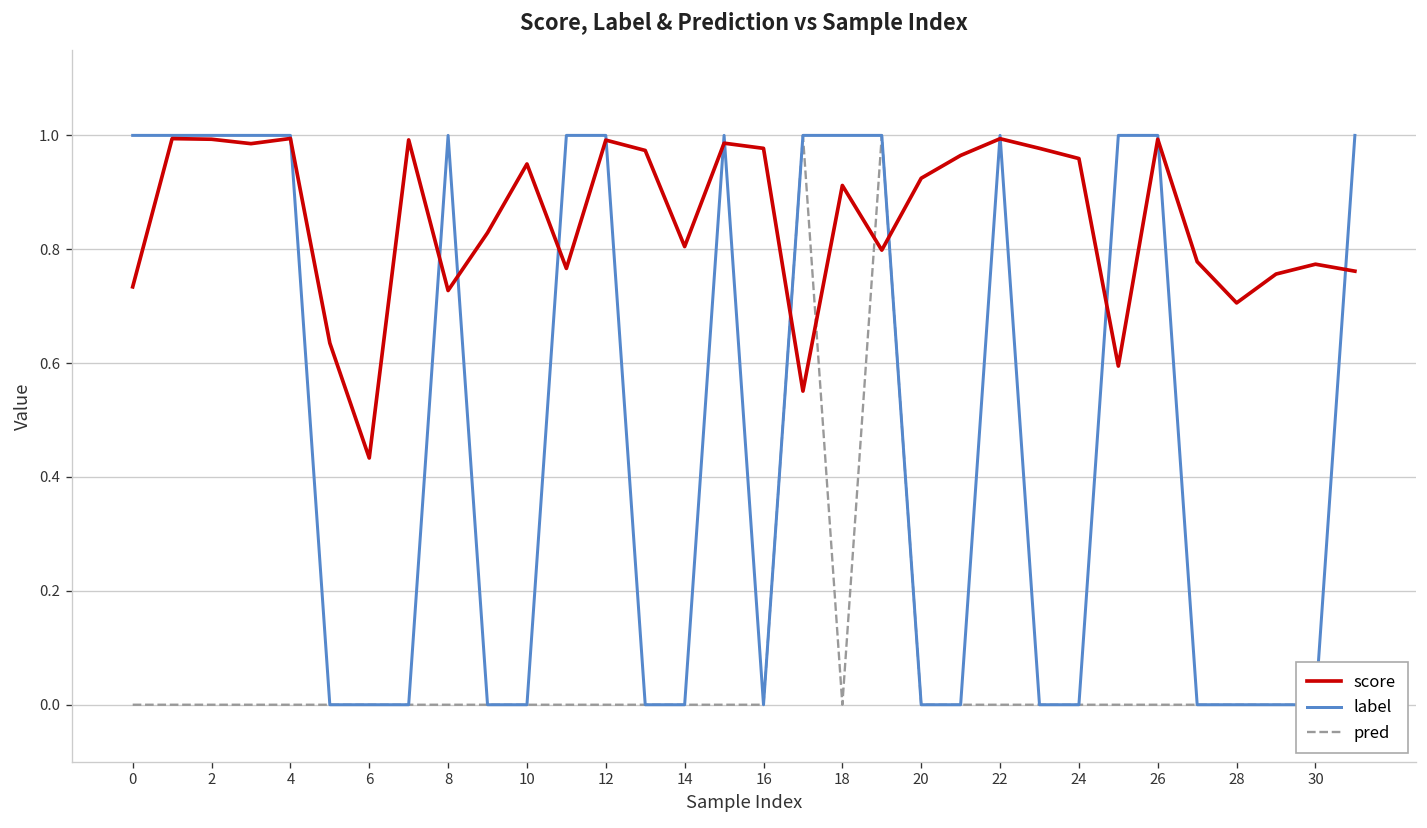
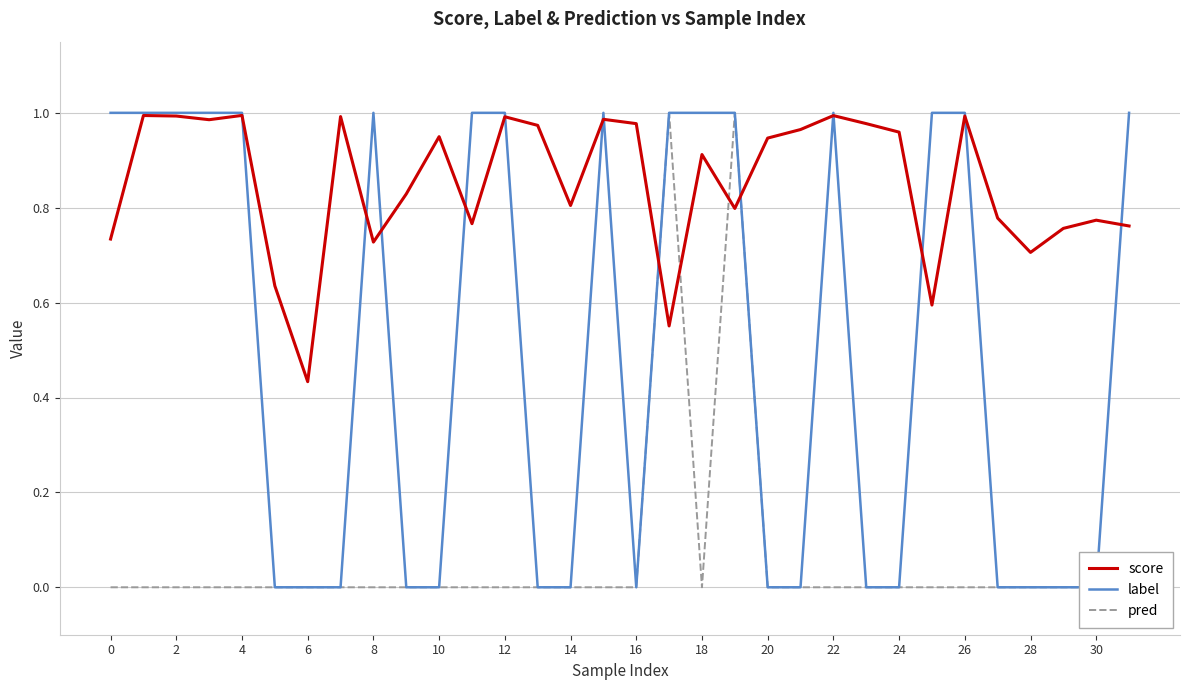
score, 20: 0.92 -> 0.95
